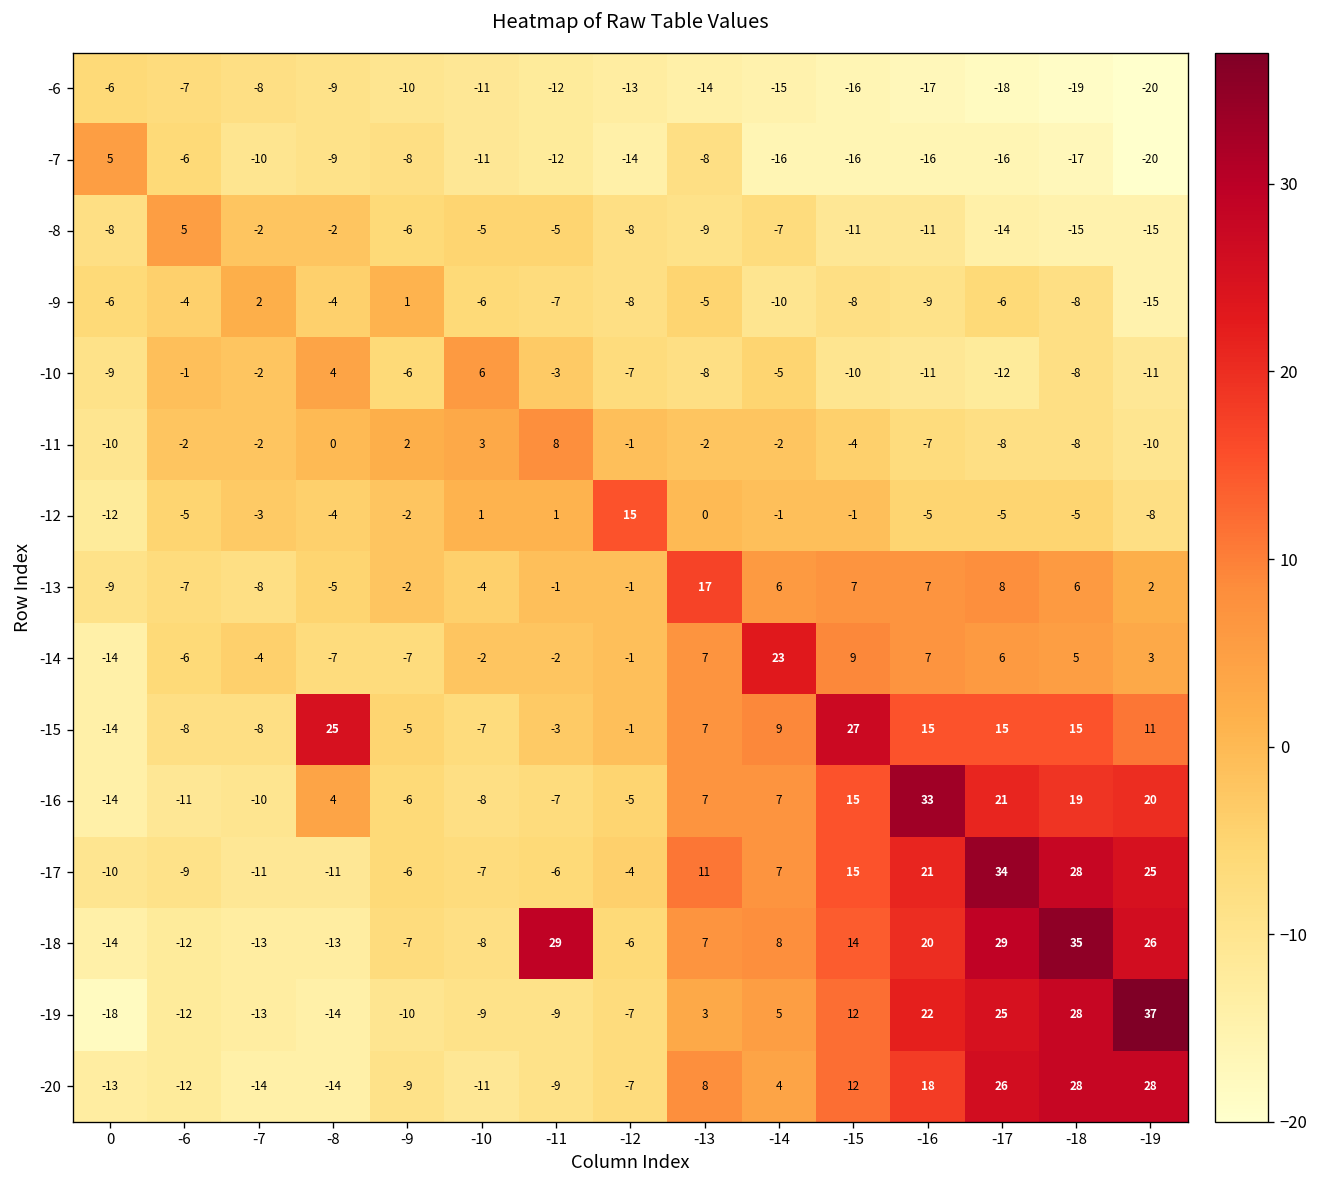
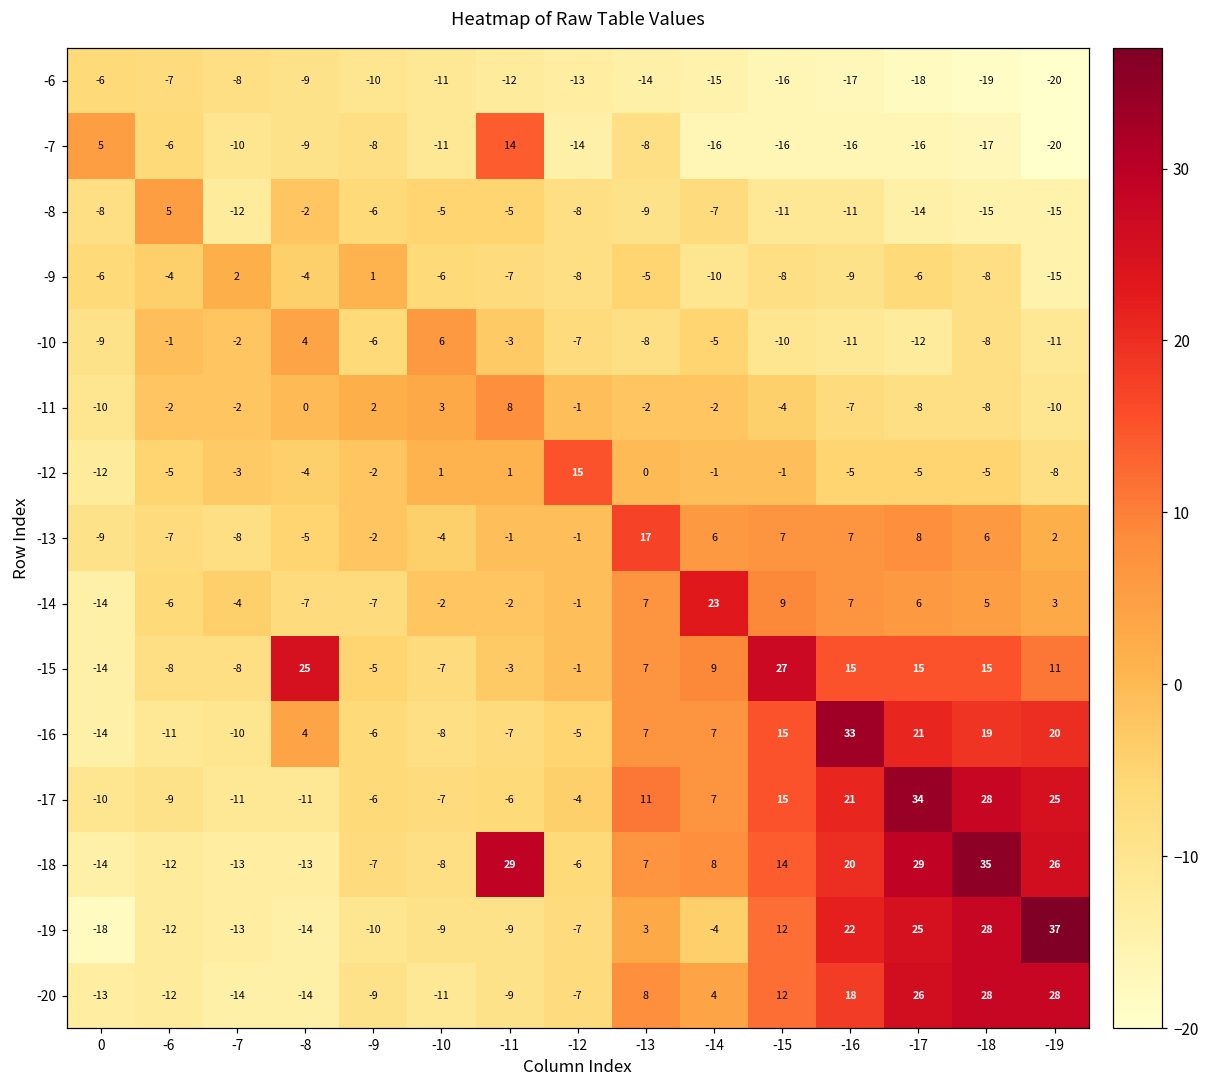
-7, -11: -12 -> 14
-8, -7: -2 -> -12
-19, -14: 5 -> -4
